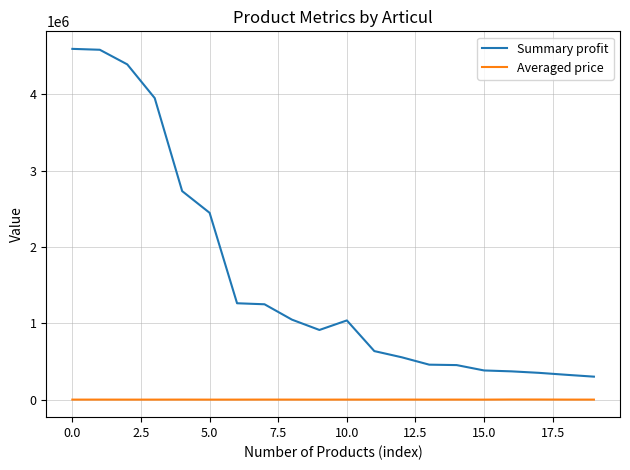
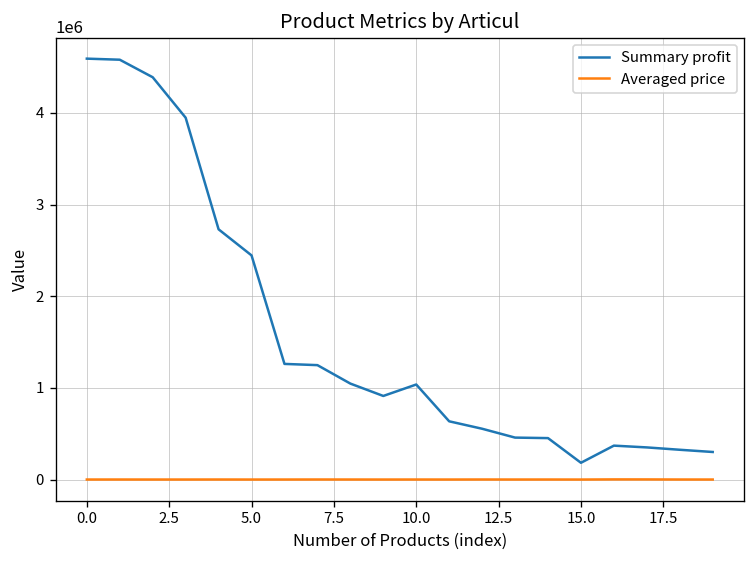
Summary profit, 15.0: 400000 -> 200000
